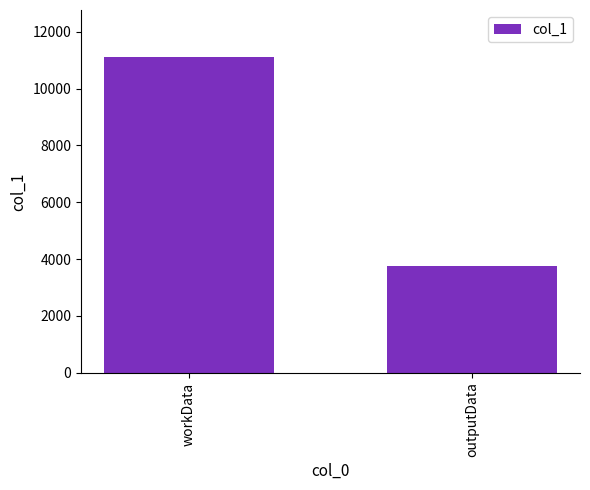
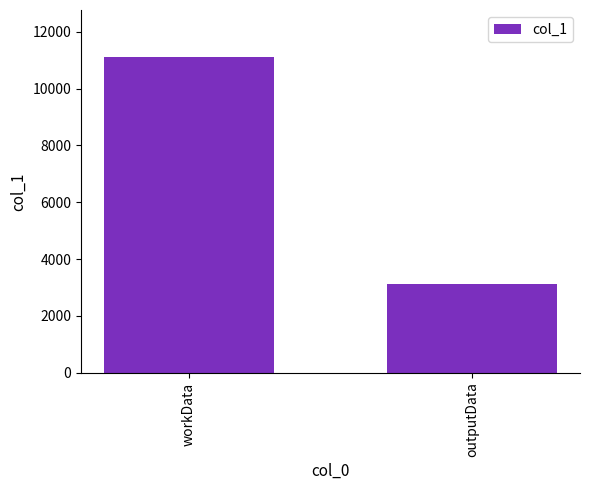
outputData: 3800 -> 3100
